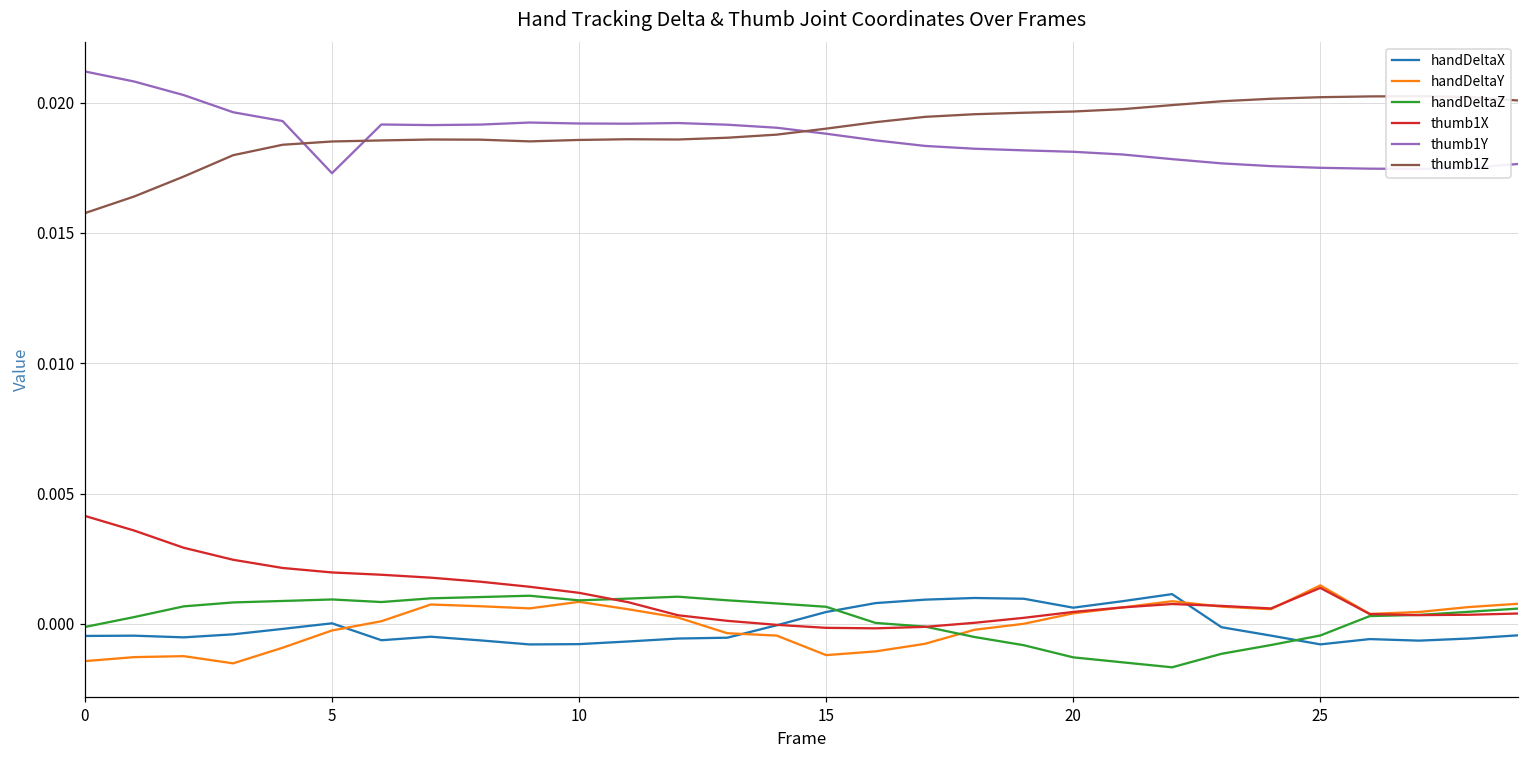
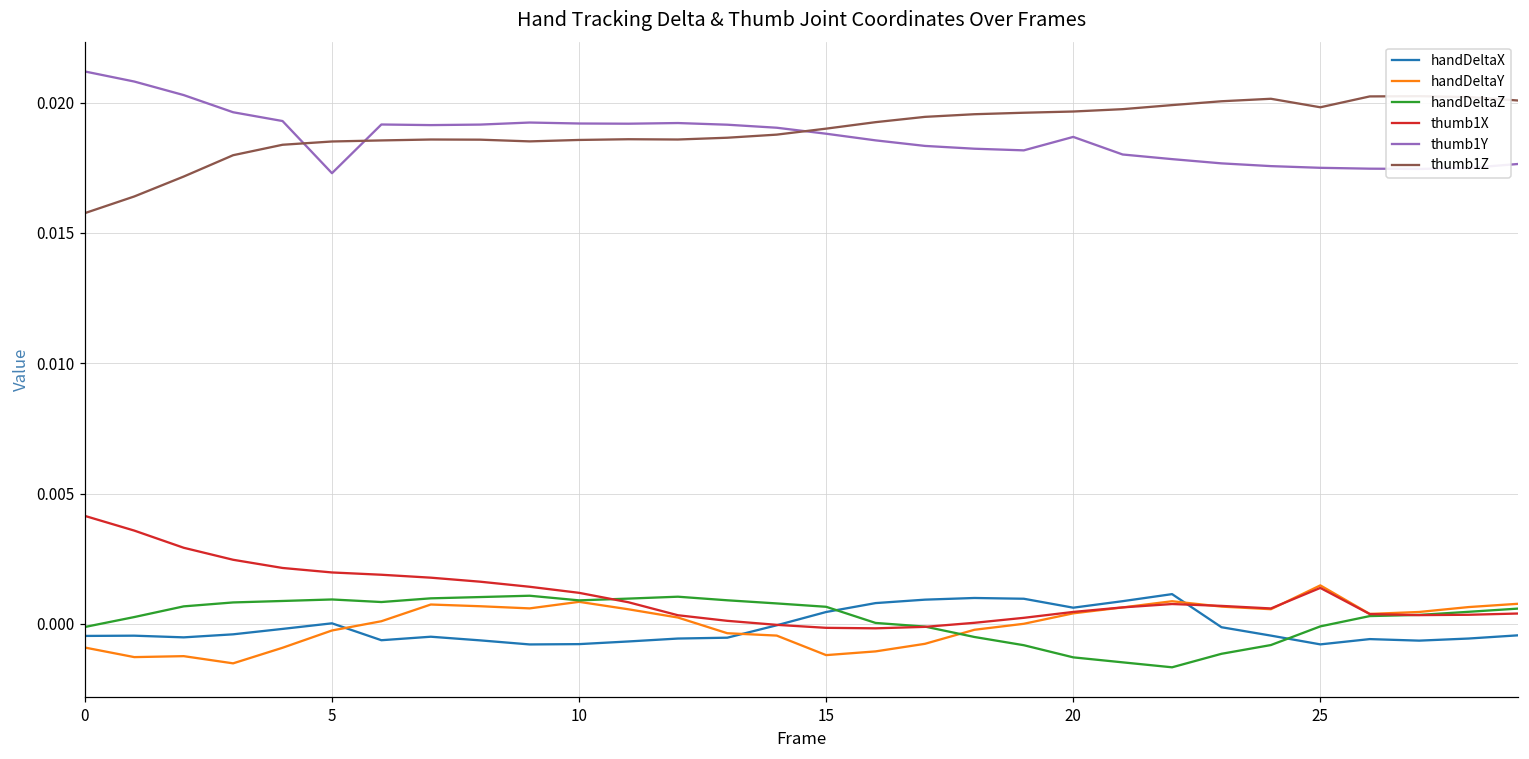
handDeltaY, 0: -0.0014 -> -0.0009
thumb1Y, 20: 0.0181 -> 0.0187
handDeltaZ, 25: -0.0004 -> -0.0001
thumb1Z, 25: 0.0202 -> 0.0198
